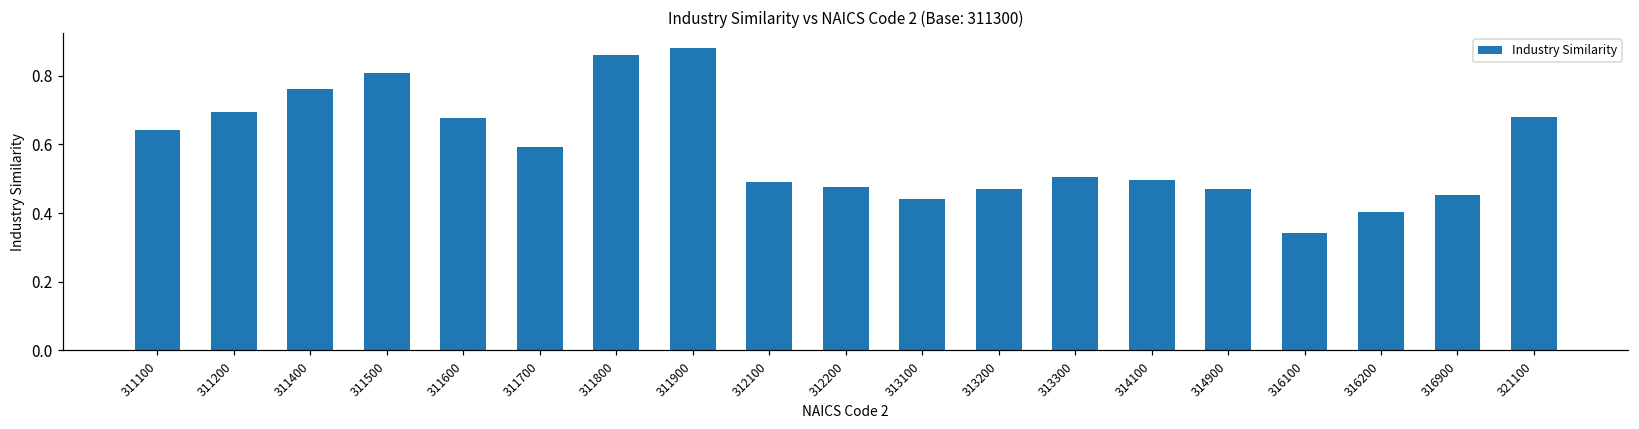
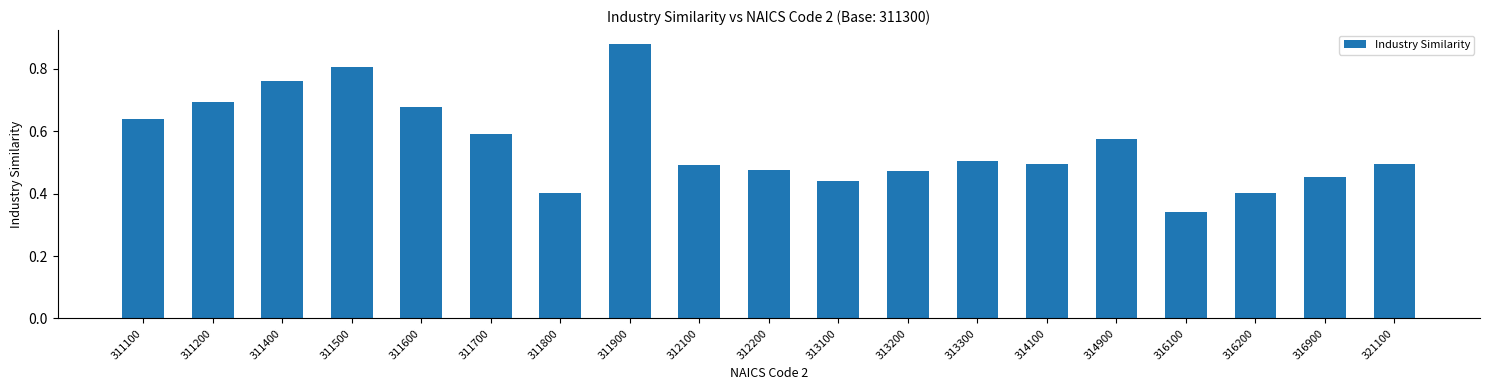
311800: 0.86 -> 0.40
314900: 0.47 -> 0.58
321100: 0.68 -> 0.50
